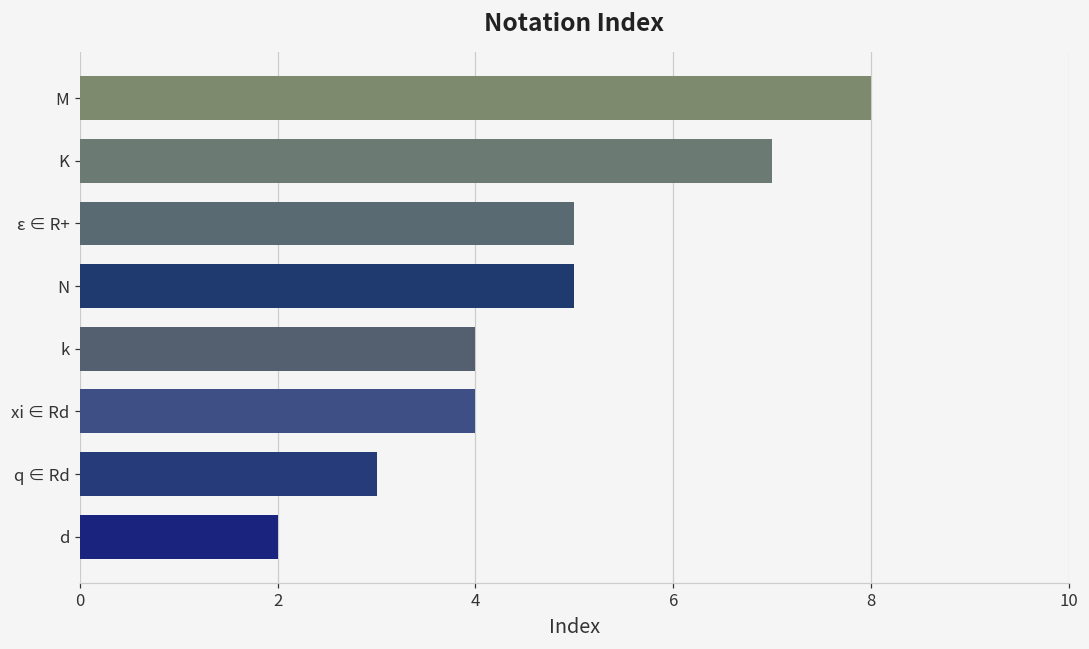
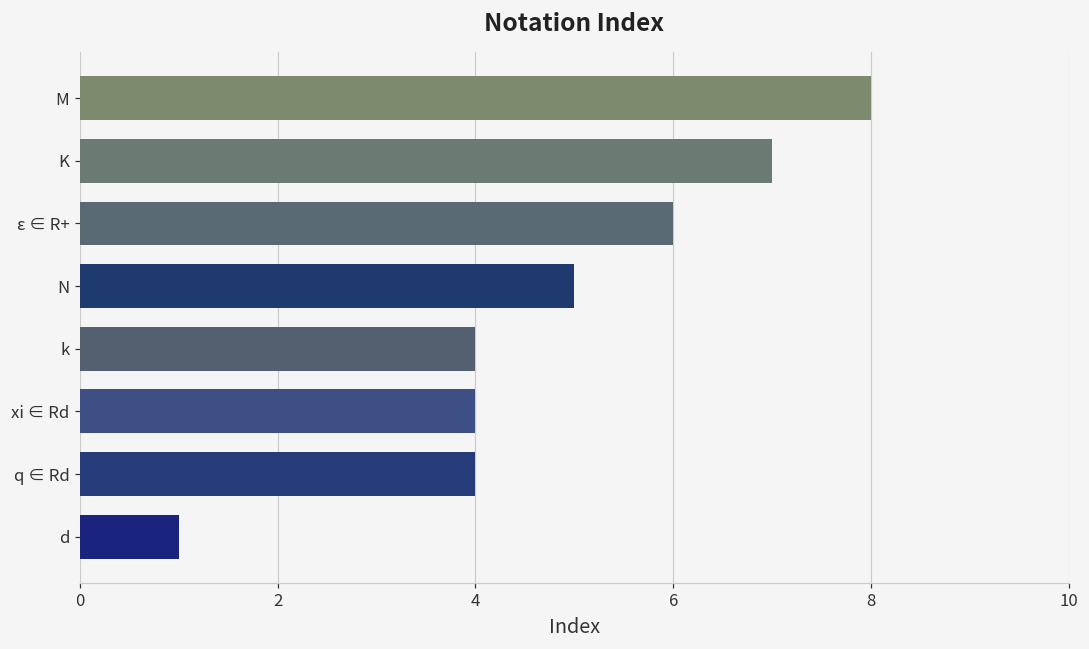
ε ∈ R+: 5 -> 6
q ∈ Rd: 3 -> 4
d: 2 -> 1
